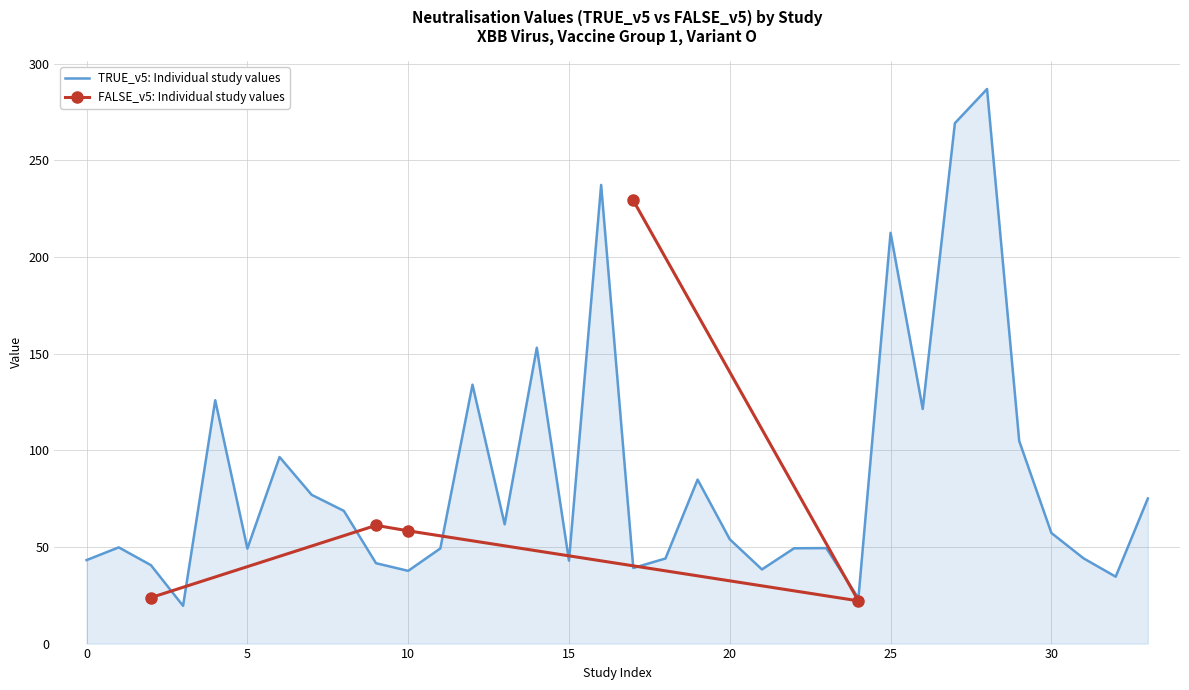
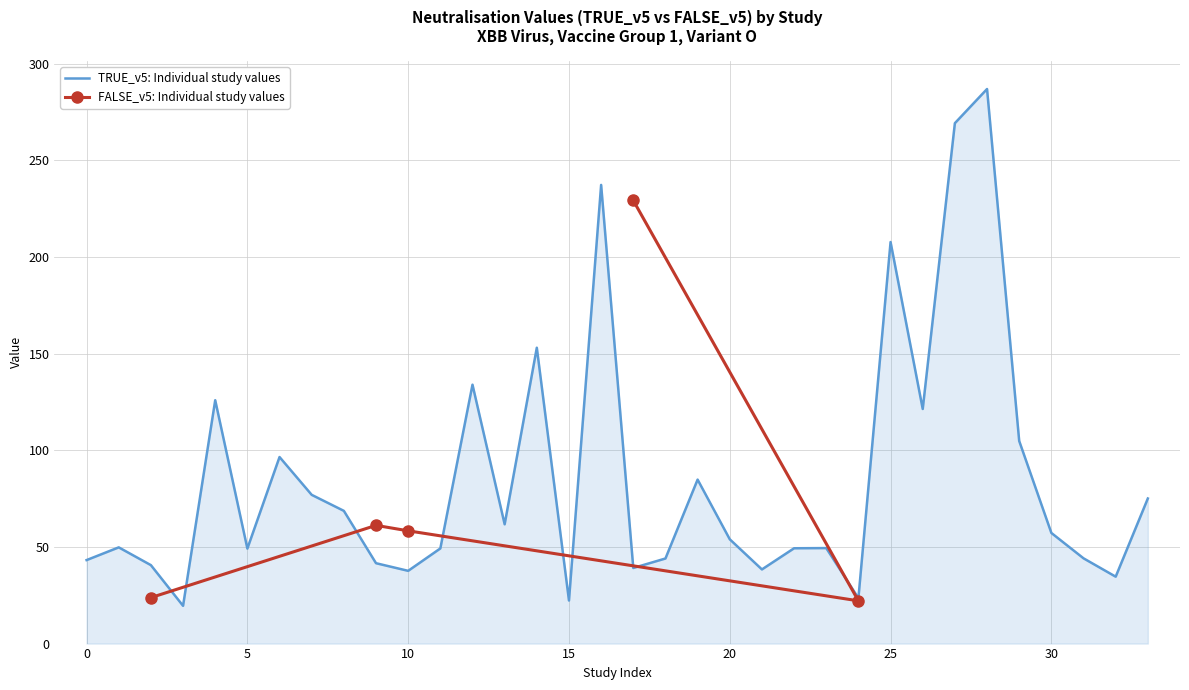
TRUE_v5: Individual study values, 15: 43 -> 22
TRUE_v5: Individual study values, 25: 213 -> 208
